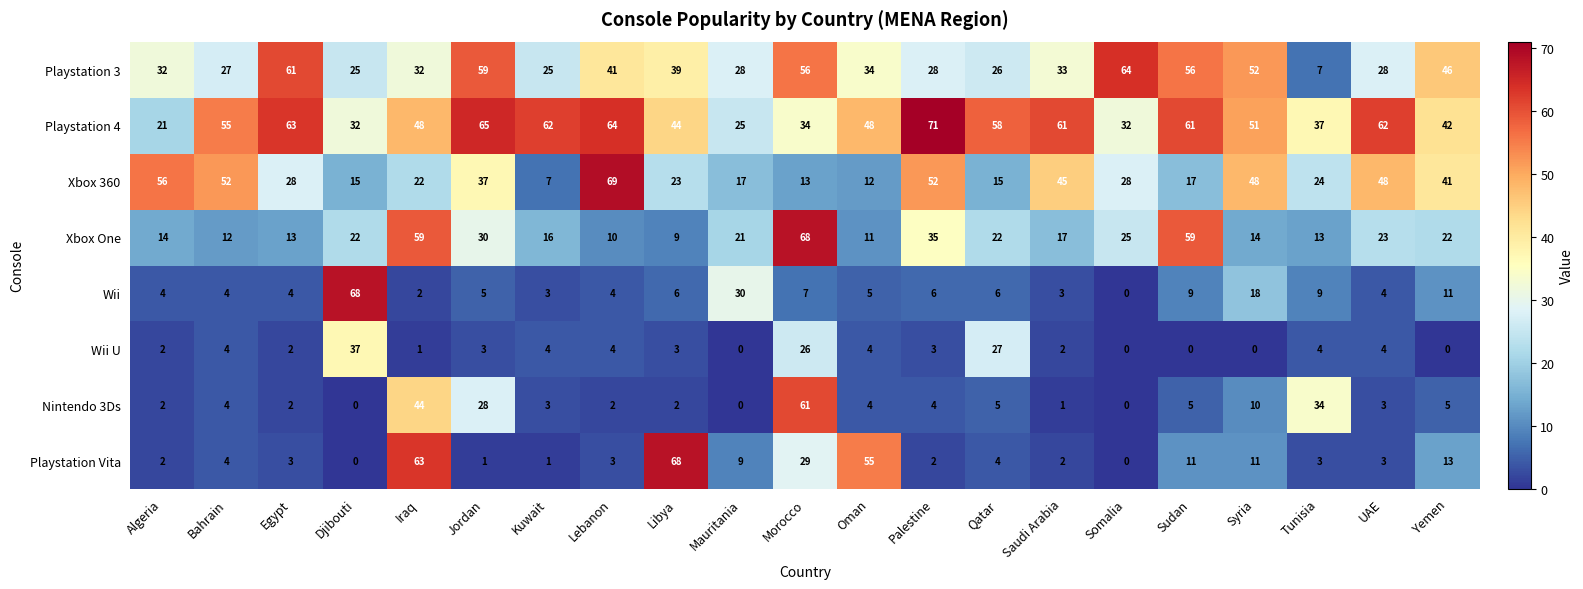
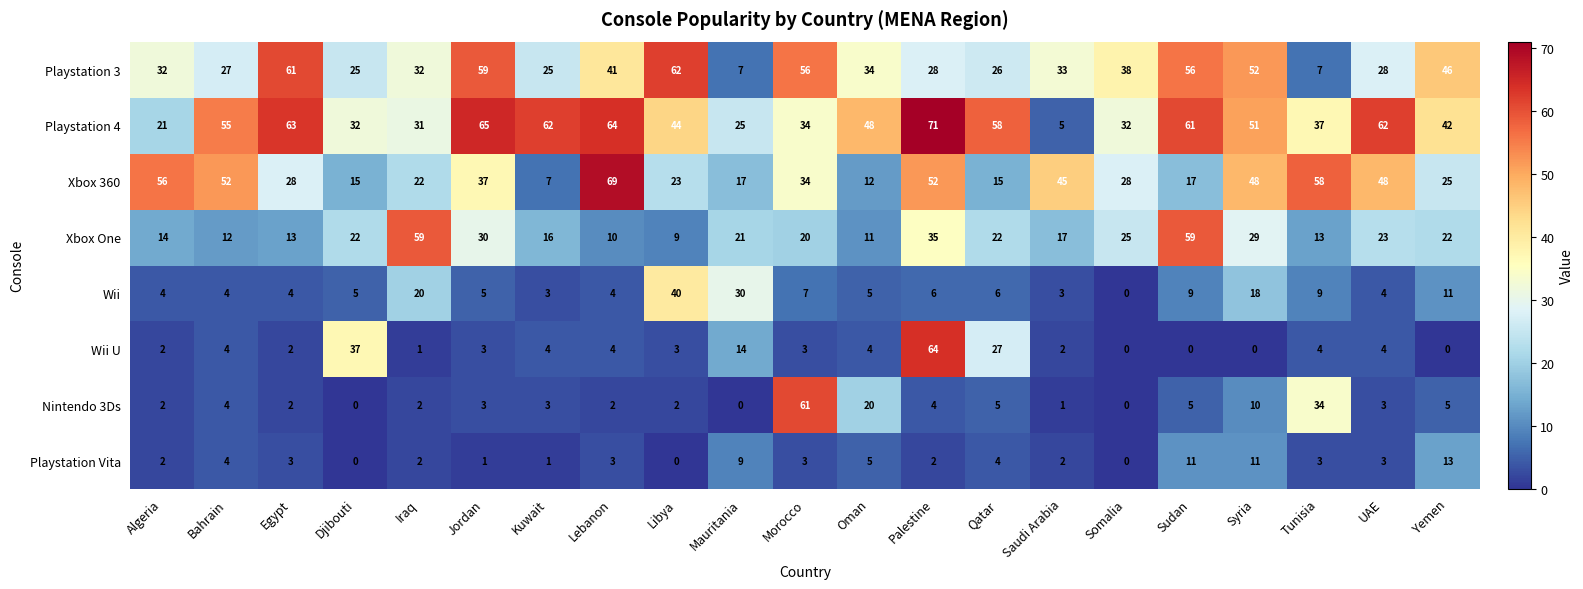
Playstation 3, Libya: 39 -> 62
Playstation 3, Mauritania: 28 -> 7
Playstation 3, Somalia: 64 -> 38
Playstation 4, Iraq: 48 -> 31
Playstation 4, Saudi Arabia: 61 -> 5
Xbox 360, Morocco: 13 -> 34
Xbox 360, Tunisia: 24 -> 58
Xbox 360, Yemen: 41 -> 25
Xbox One, Morocco: 68 -> 20
Xbox One, Syria: 14 -> 29
Wii, Djibouti: 68 -> 5
Wii, Iraq: 2 -> 20
Wii, Libya: 6 -> 40
Wii U, Mauritania: 0 -> 14
Wii U, Morocco: 26 -> 3
Wii U, Palestine: 3 -> 64
Nintendo 3Ds, Iraq: 44 -> 2
Nintendo 3Ds, Jordan: 28 -> 3
Nintendo 3Ds, Oman: 4 -> 20
Playstation Vita, Iraq: 63 -> 2
Playstation Vita, Libya: 68 -> 0
Playstation Vita, Morocco: 29 -> 3
Playstation Vita, Oman: 55 -> 5
